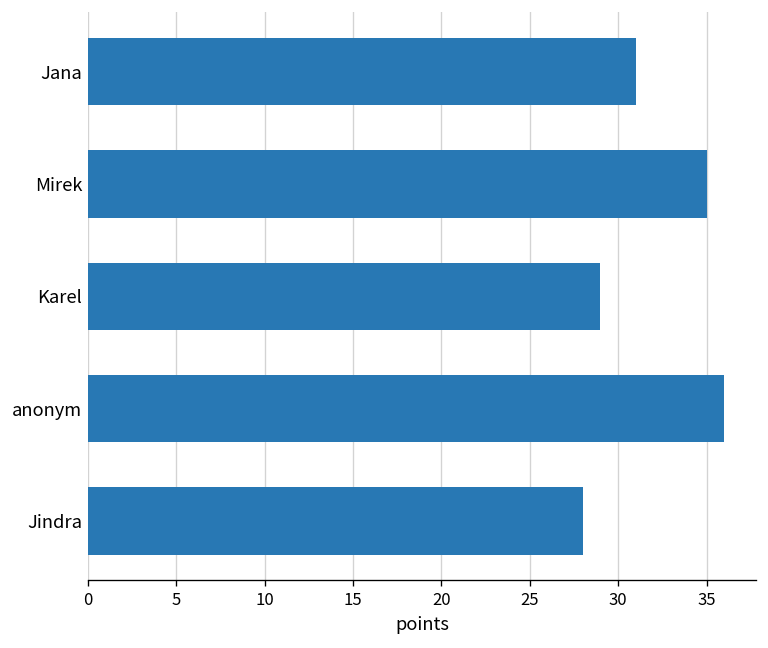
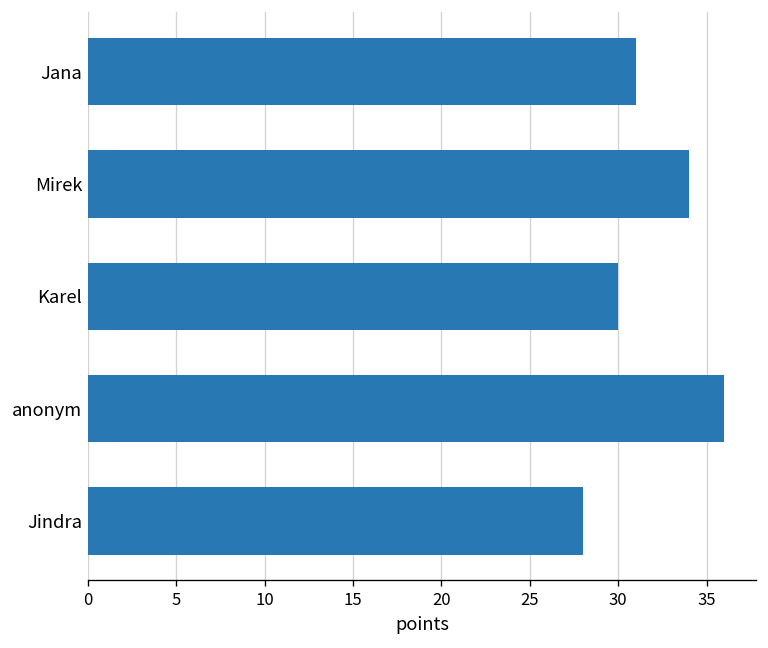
Mirek: 35 -> 34
Karel: 29 -> 30
